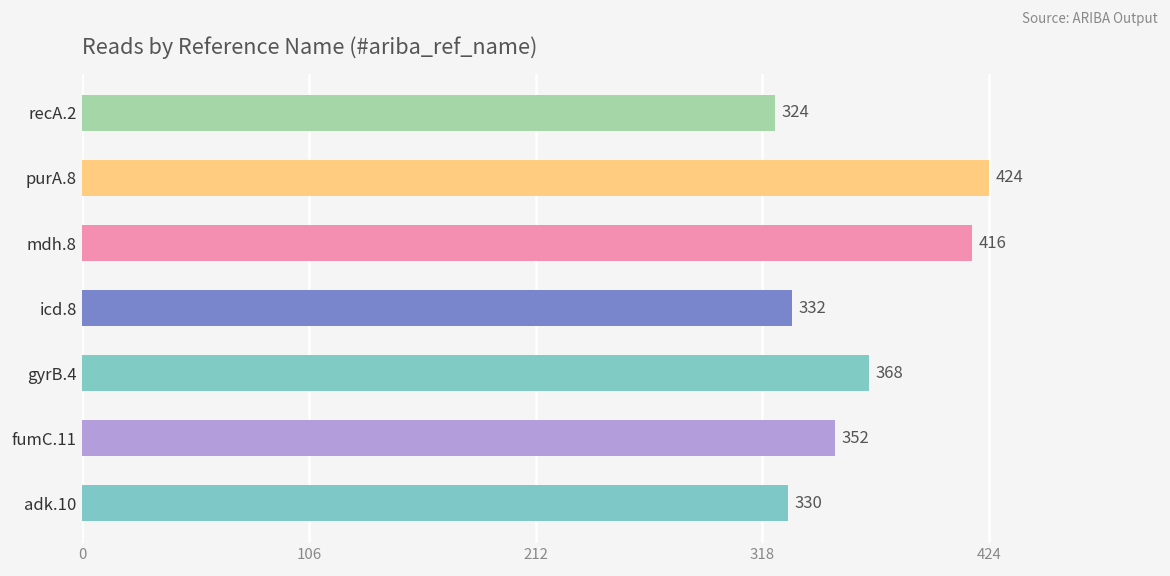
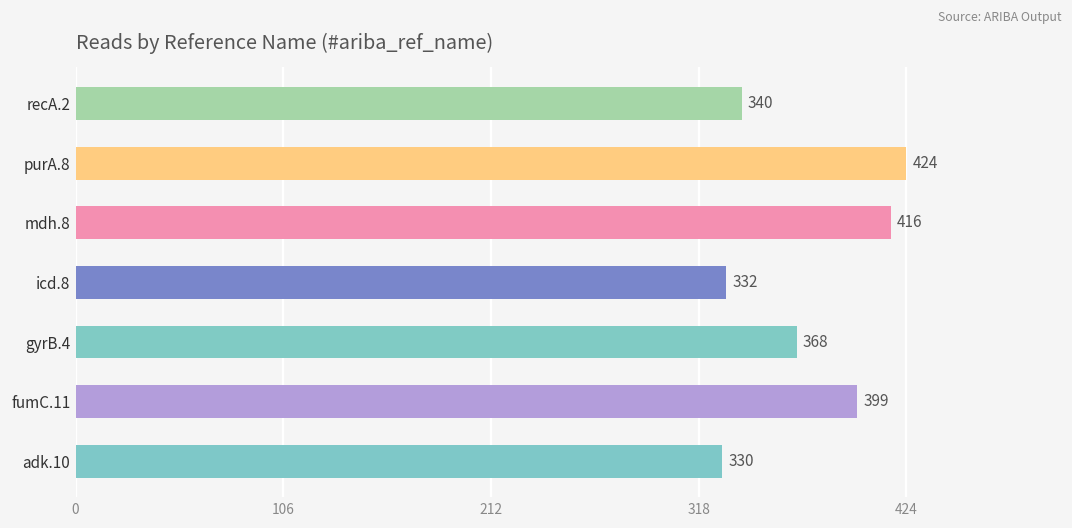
recA.2: 324 -> 340
fumC.11: 352 -> 399
